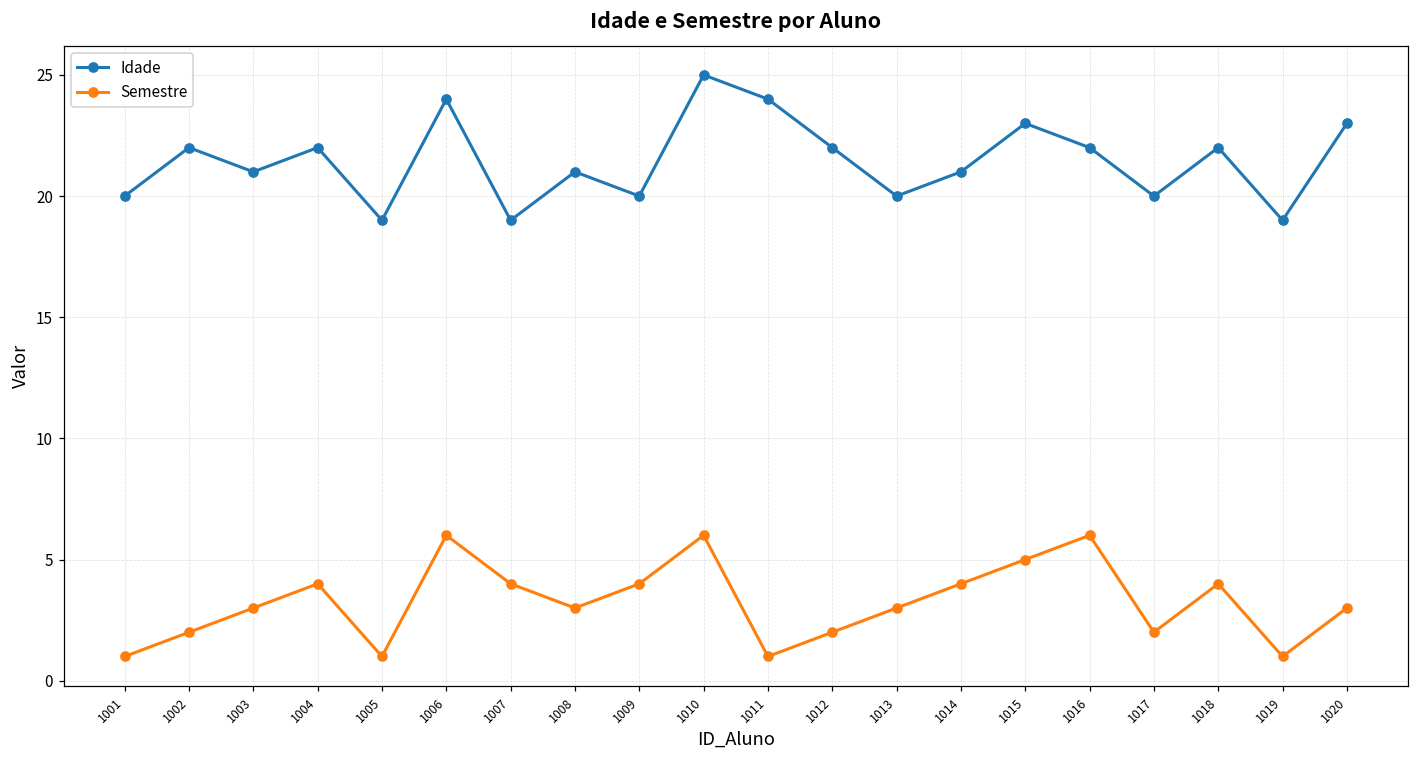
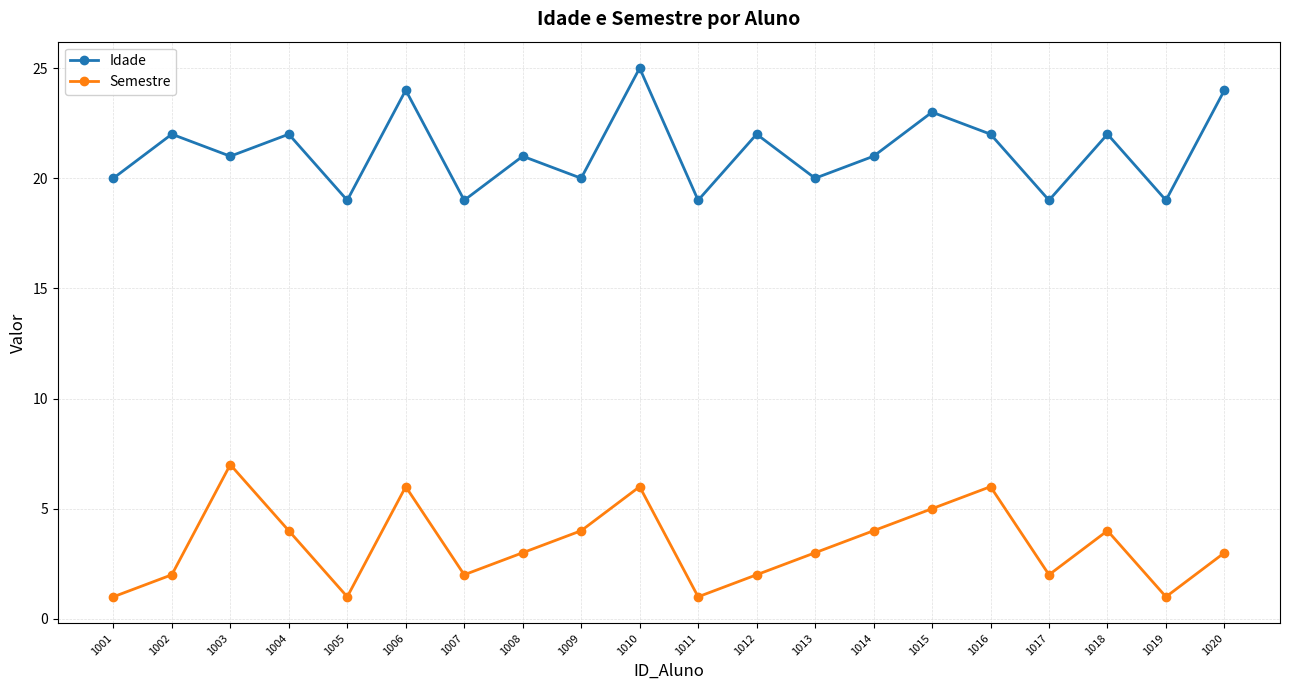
Semestre, 1003: 3 -> 7
Semestre, 1007: 4 -> 2
Idade, 1011: 24 -> 19
Idade, 1017: 20 -> 19
Idade, 1020: 23 -> 24
